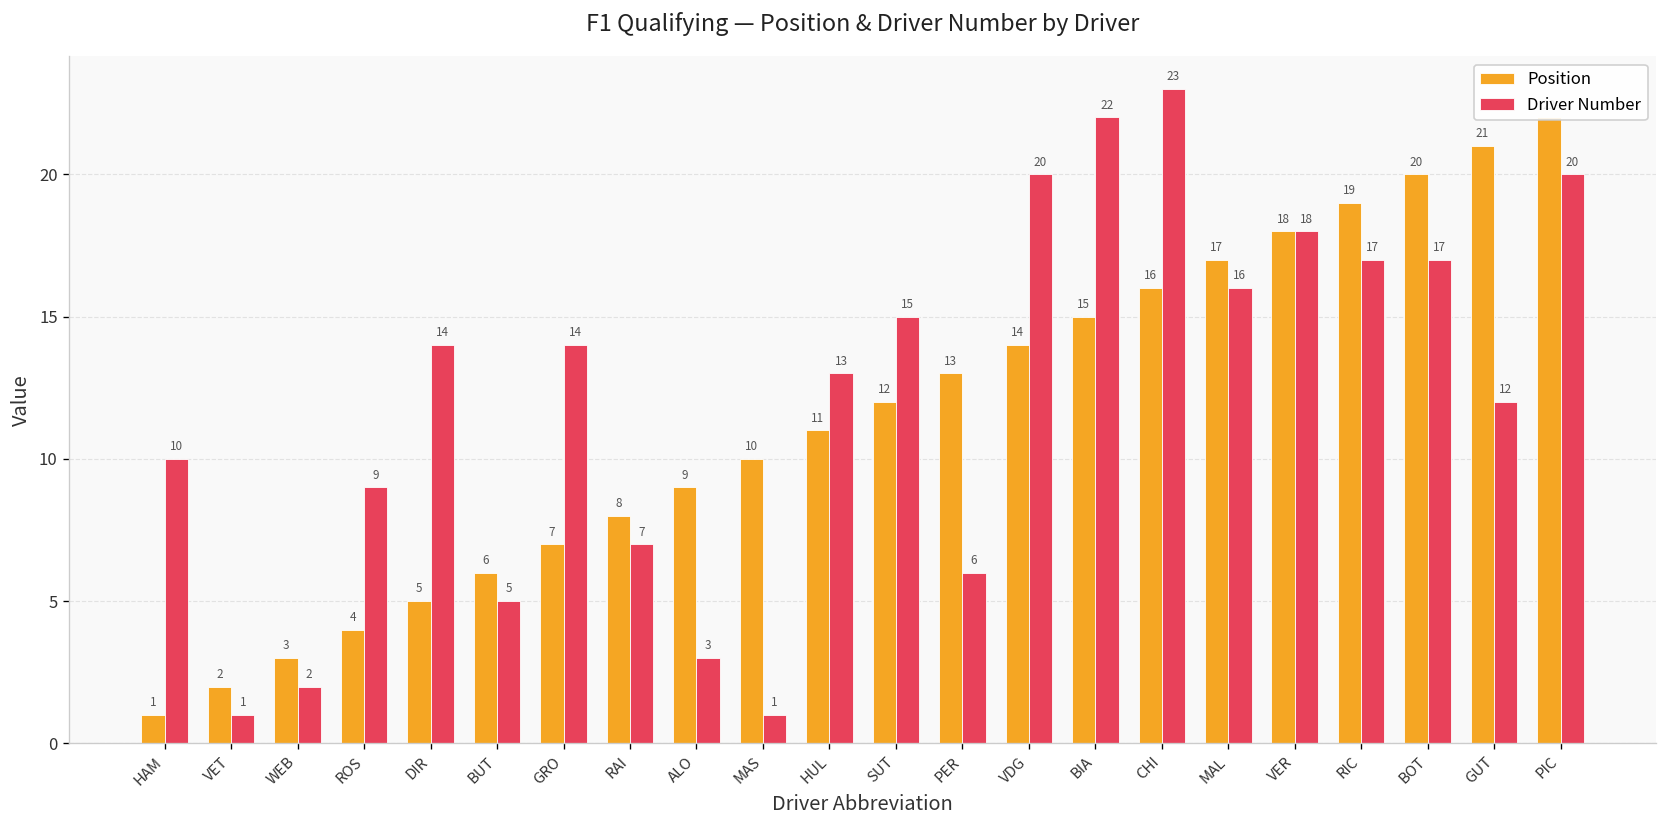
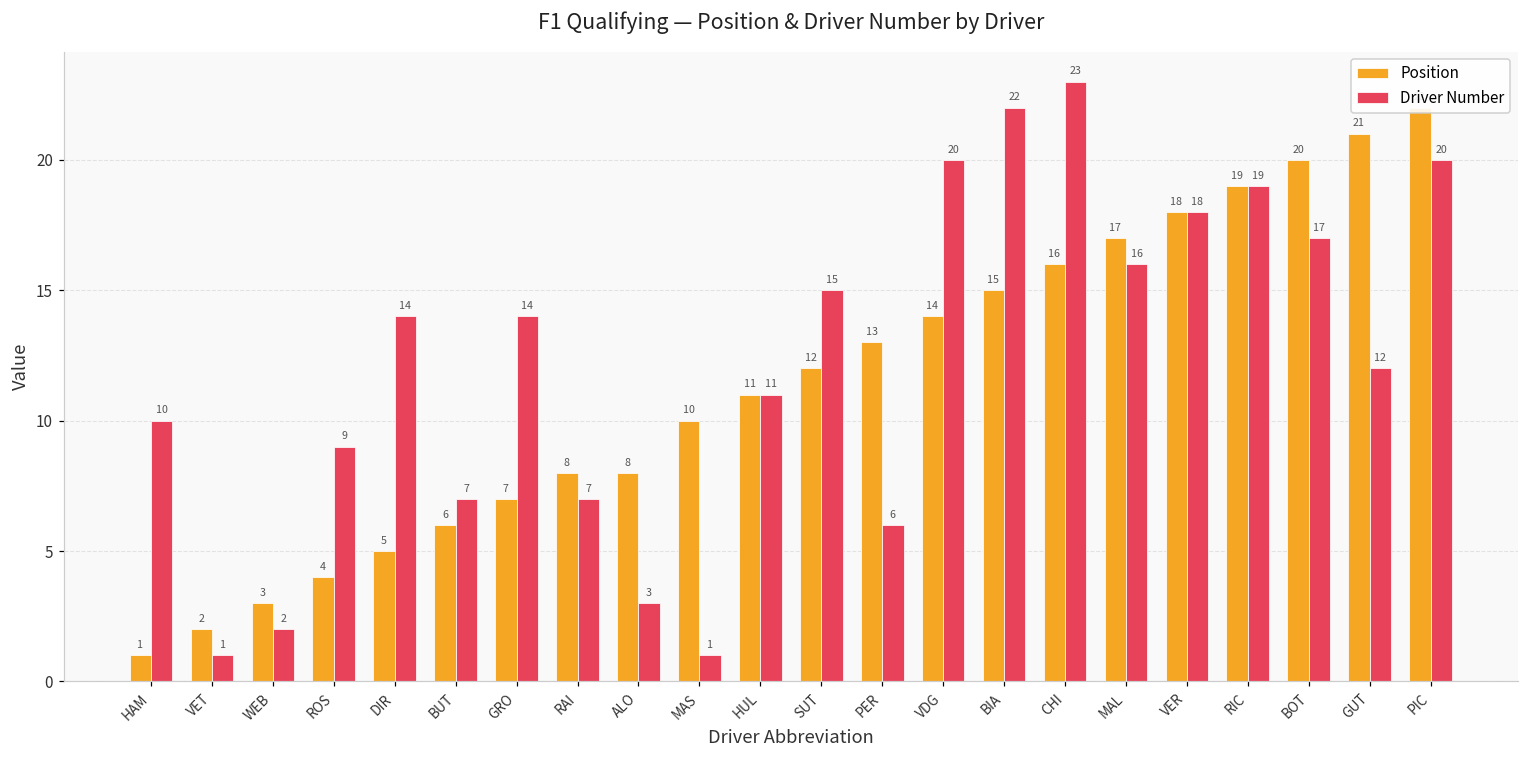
Driver Number, BUT: 5 -> 7
Position, ALO: 9 -> 8
Driver Number, HUL: 13 -> 11
Driver Number, RIC: 17 -> 19
